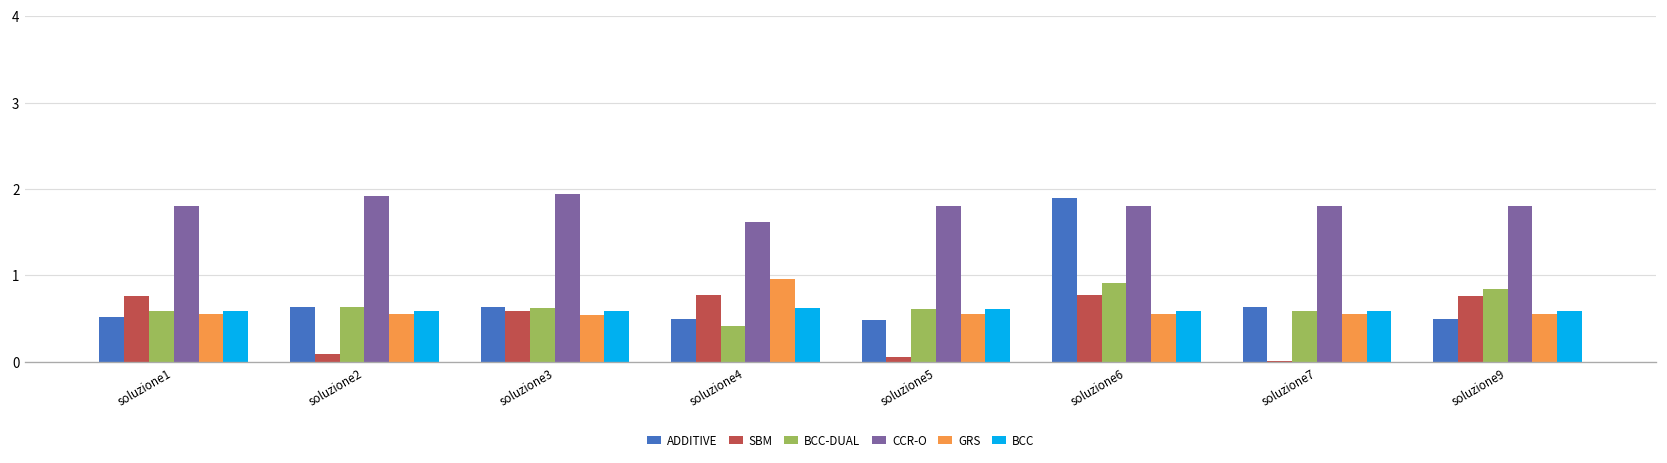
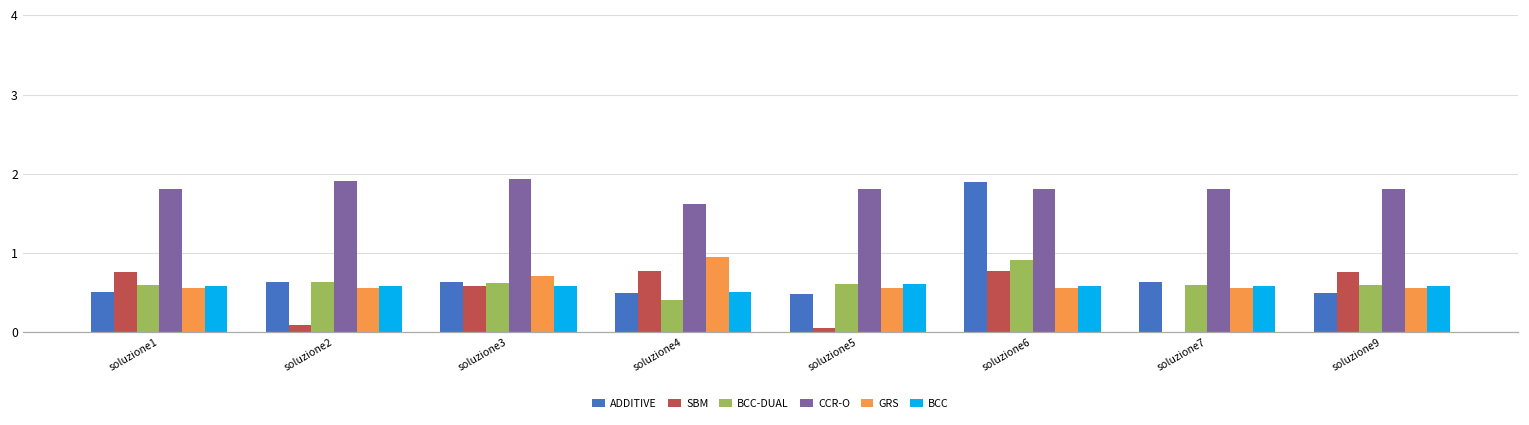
GRS, soluzione3: 0.5 -> 0.7
BCC, soluzione4: 0.6 -> 0.5
BCC-DUAL, soluzione9: 0.8 -> 0.6
